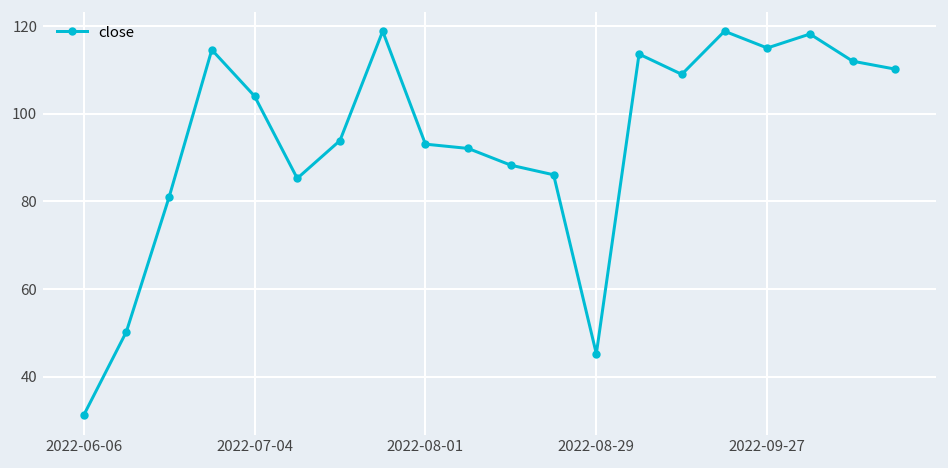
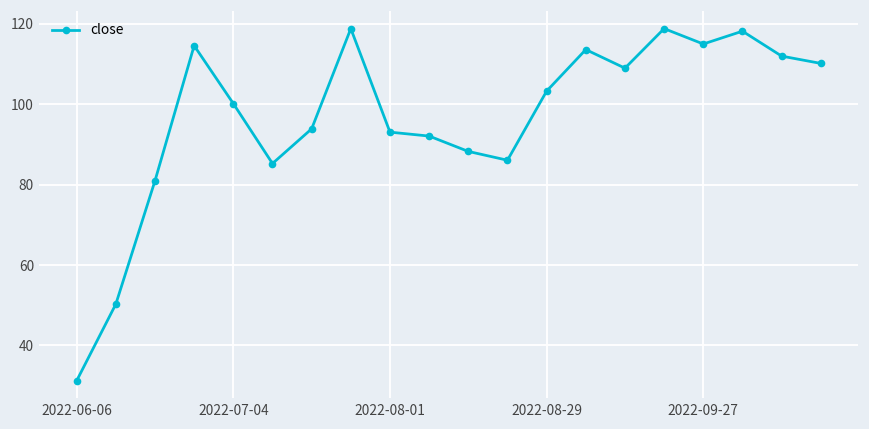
2022-07-04: 104 -> 100
2022-08-29: 45 -> 103
